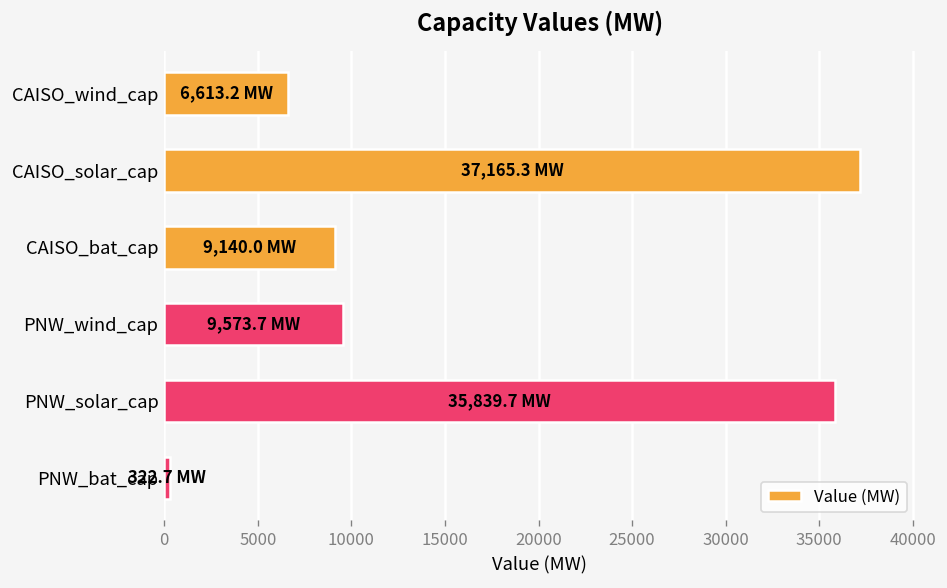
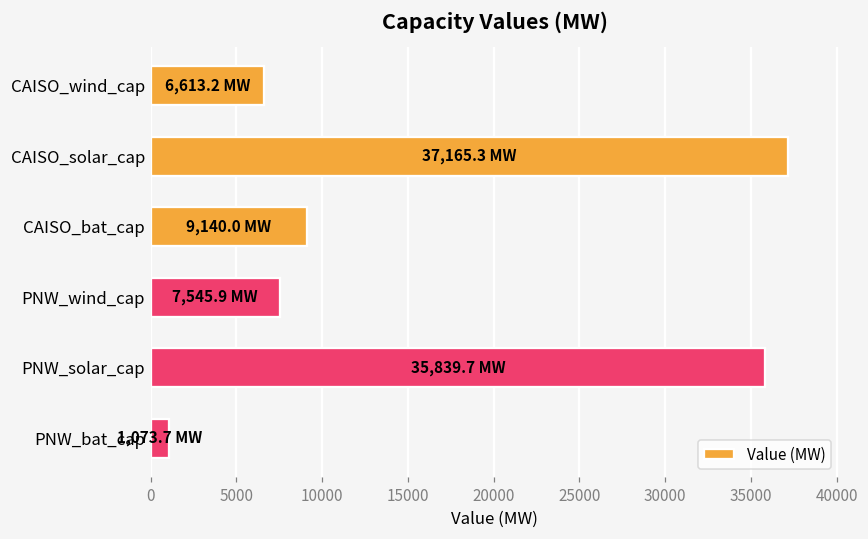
PNW_wind_cap: 9,573.7 -> 7,545.9
PNW_bat_cap: 322.7 -> 1,073.7
